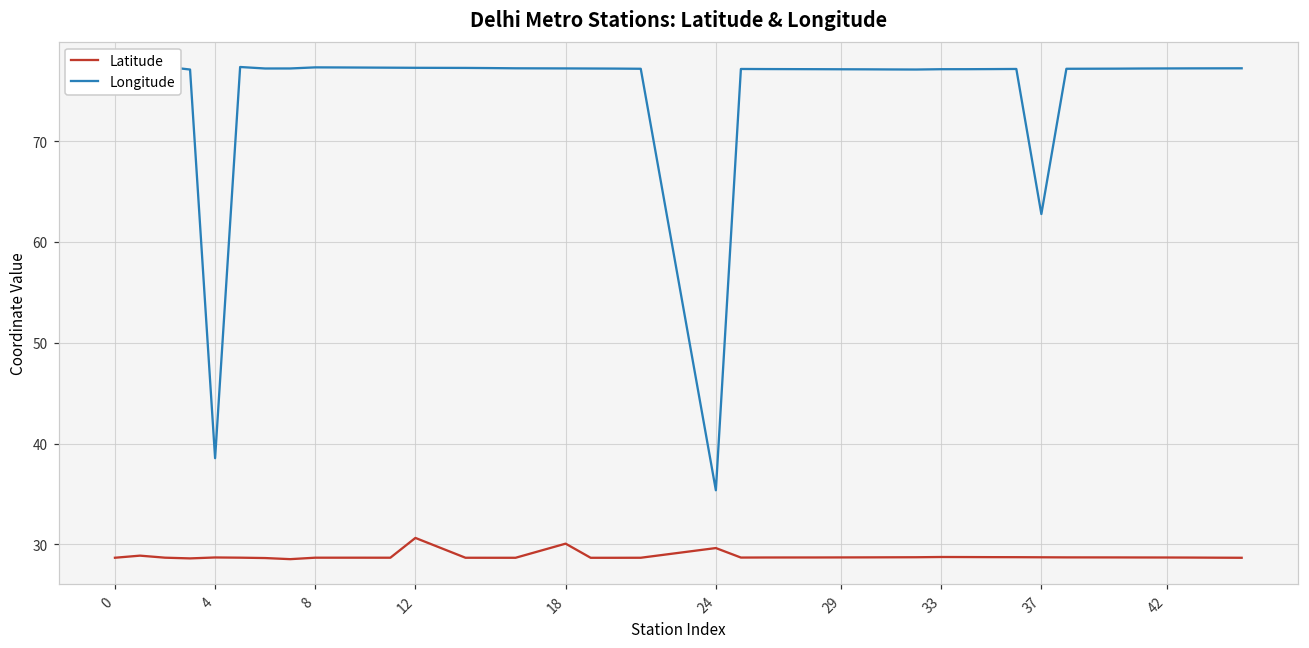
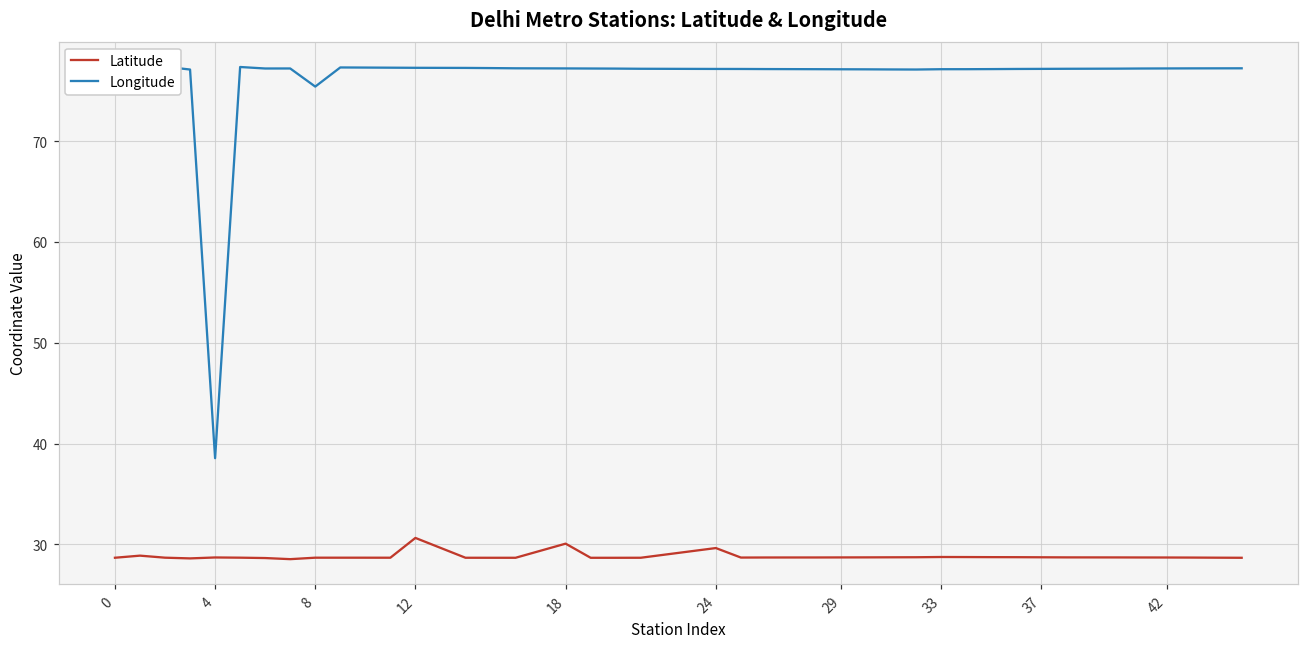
Longitude, 8: 77 -> 75
Longitude, 24: 35 -> 77
Longitude, 37: 63 -> 77
